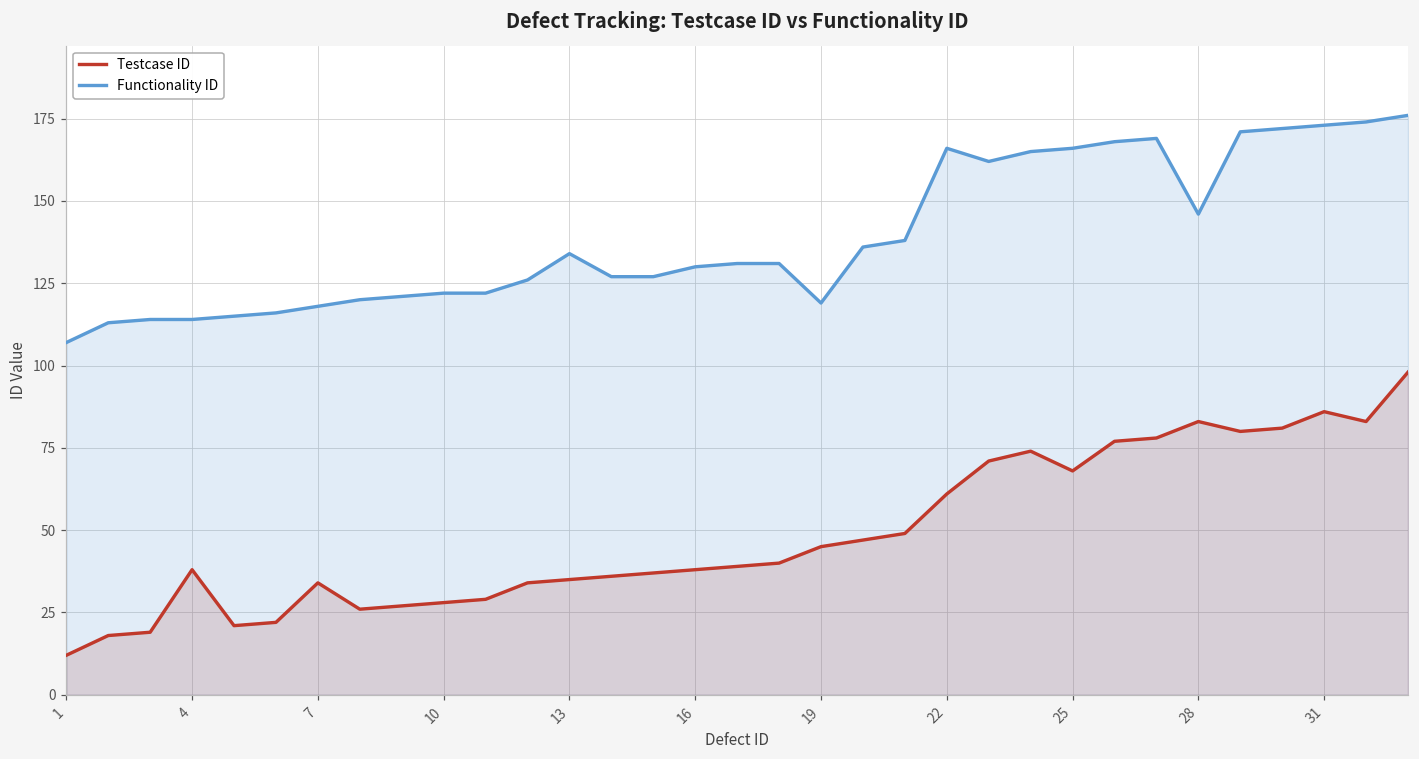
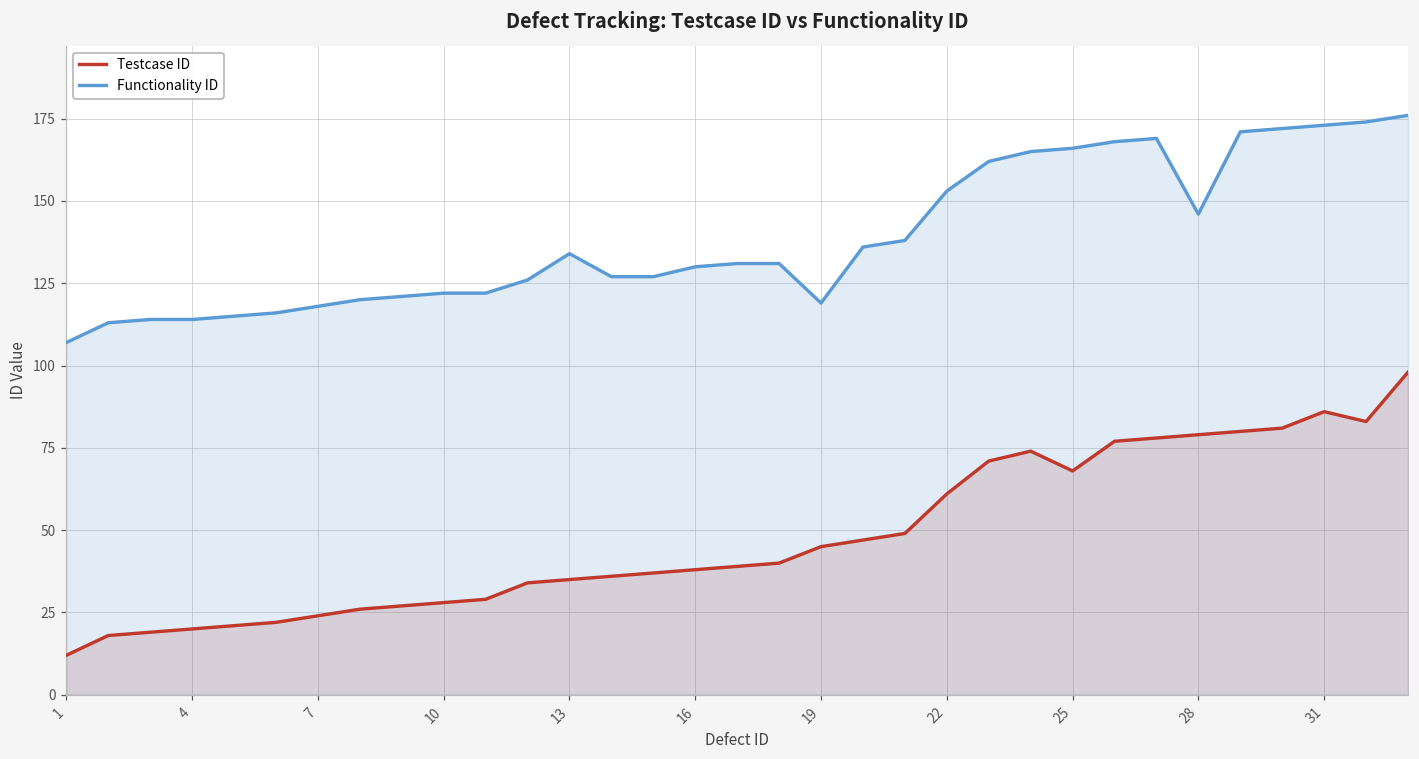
Testcase ID, 4: 38 -> 20
Testcase ID, 7: 34 -> 24
Functionality ID, 22: 166 -> 153
Testcase ID, 28: 83 -> 79
